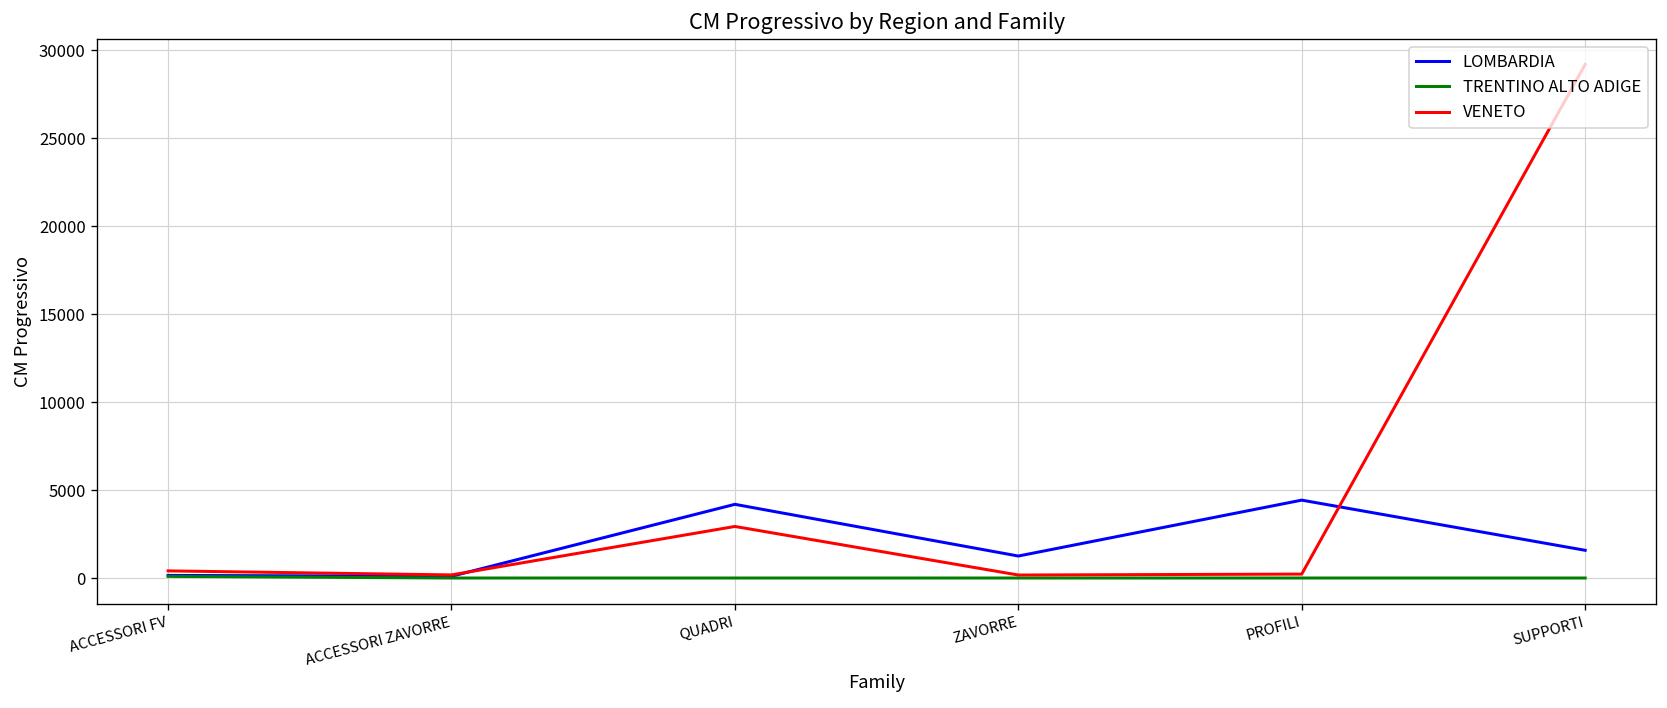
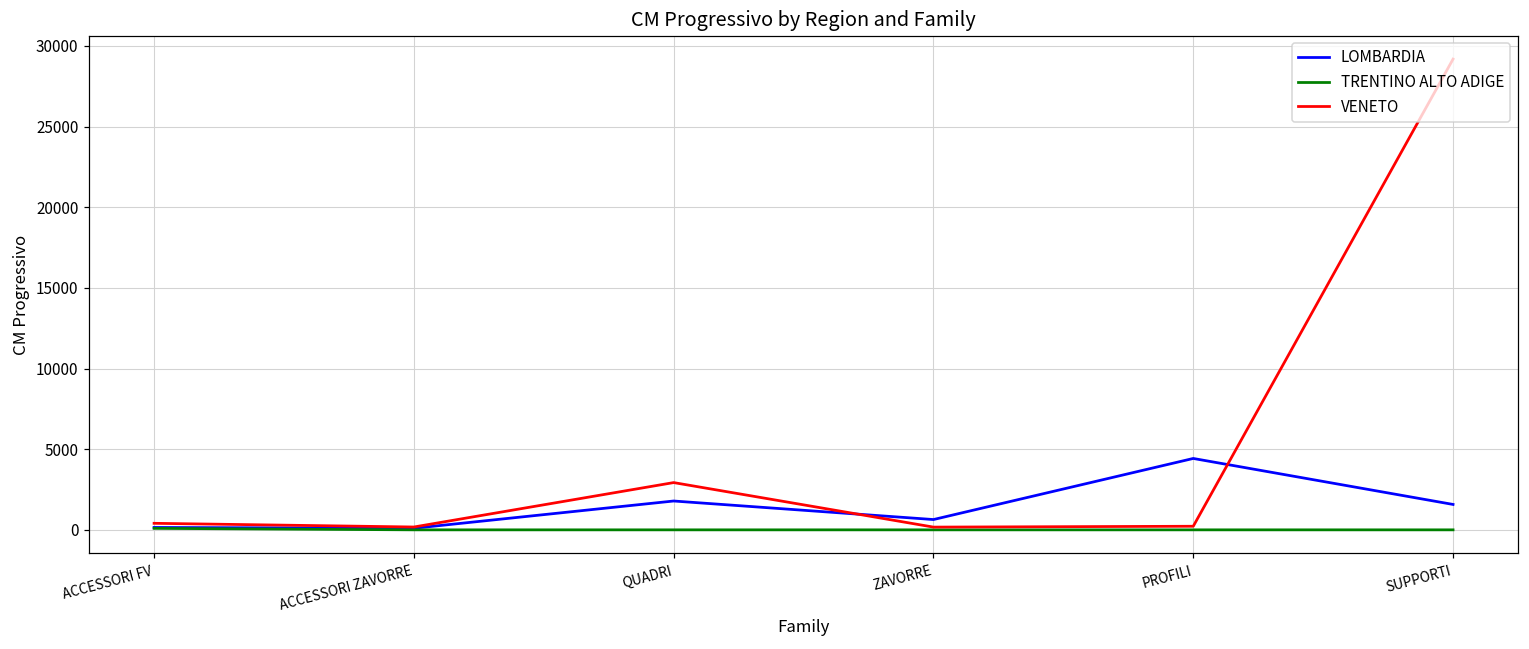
LOMBARDIA, QUADRI: 4200 -> 1800
LOMBARDIA, ZAVORRE: 1200 -> 600
